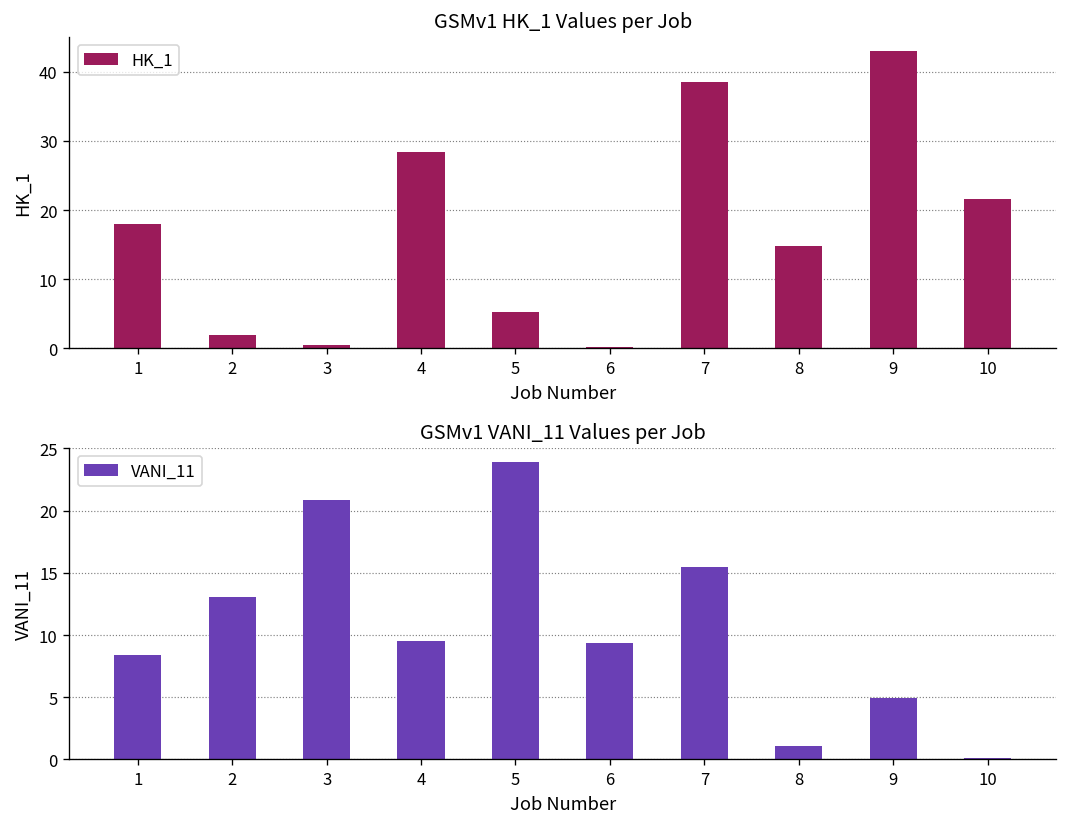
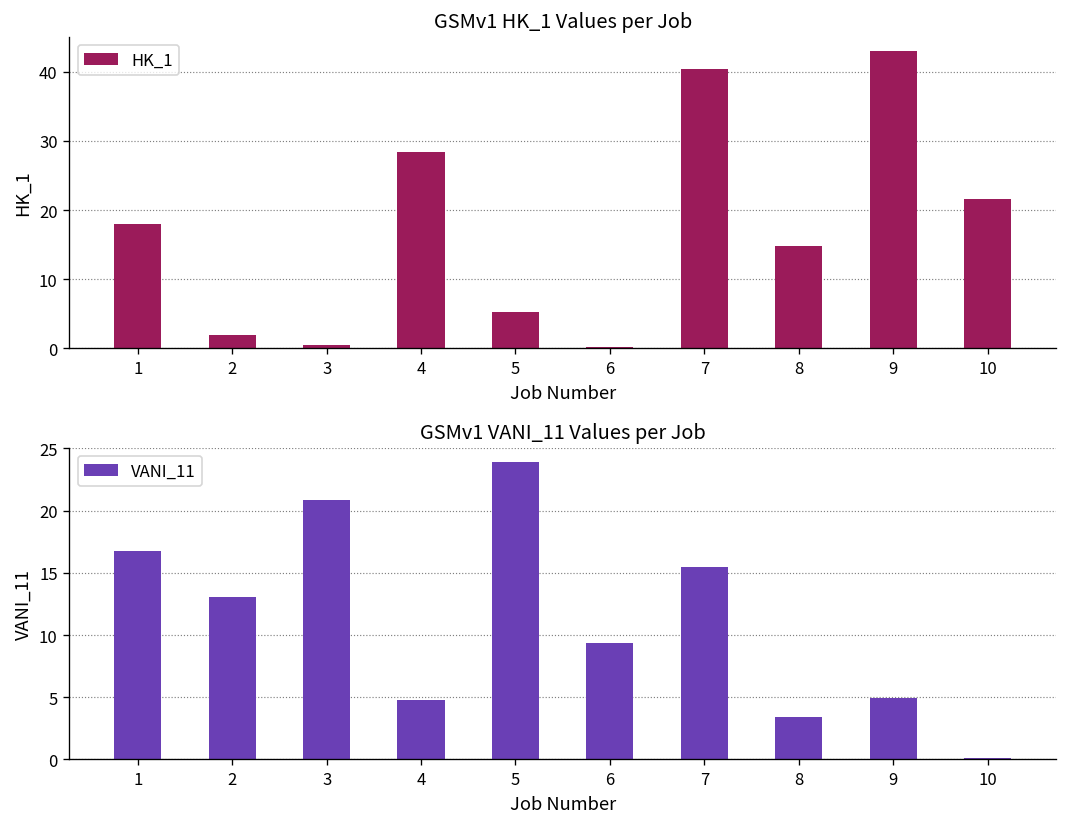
GSMv1 HK_1 Values per Job, 7: 39 -> 40
GSMv1 VANI_11 Values per Job, 1: 8.4 -> 16.8
GSMv1 VANI_11 Values per Job, 4: 9.6 -> 4.8
GSMv1 VANI_11 Values per Job, 8: 1.0 -> 3.4
